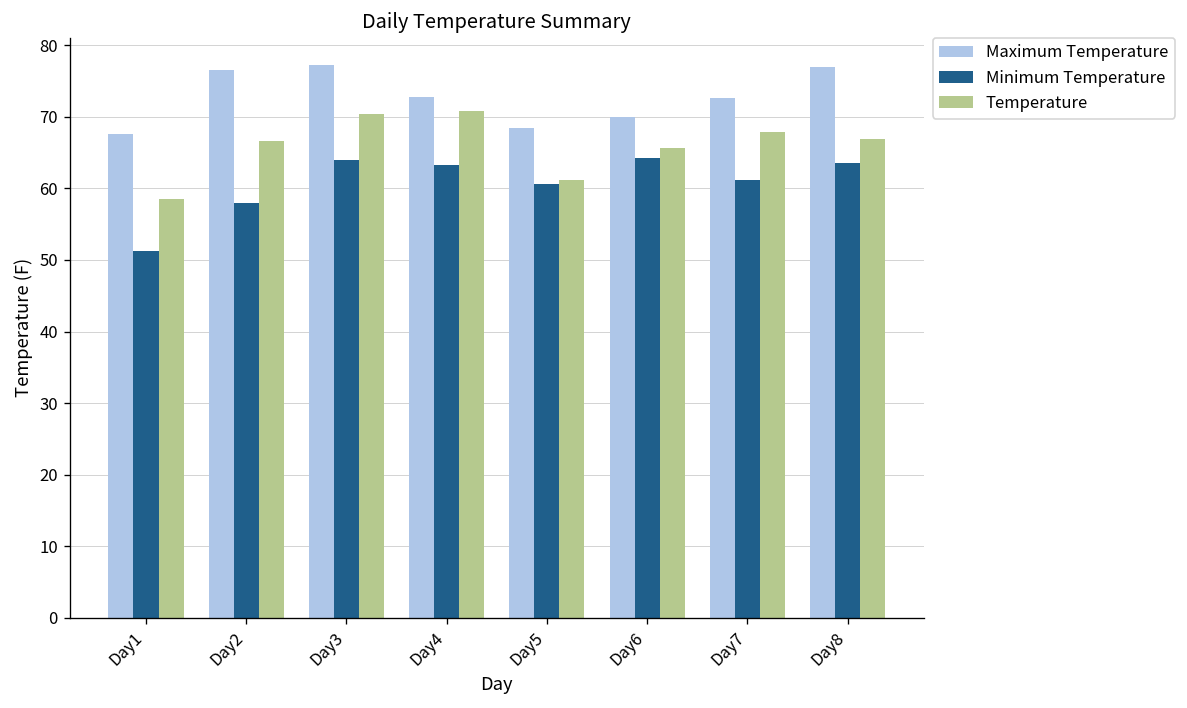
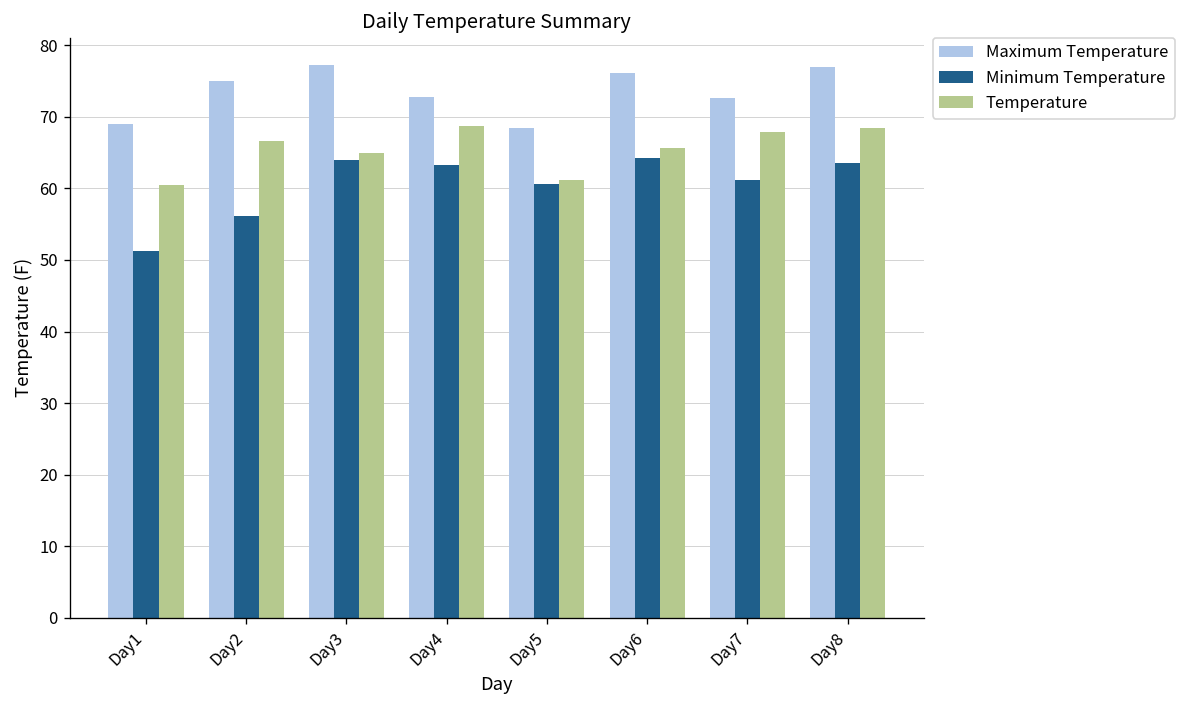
Maximum Temperature, Day1: 68 -> 69
Temperature, Day1: 59 -> 61
Maximum Temperature, Day2: 77 -> 75
Minimum Temperature, Day2: 58 -> 56
Temperature, Day3: 70 -> 65
Temperature, Day4: 71 -> 69
Maximum Temperature, Day6: 70 -> 76
Temperature, Day8: 67 -> 68
